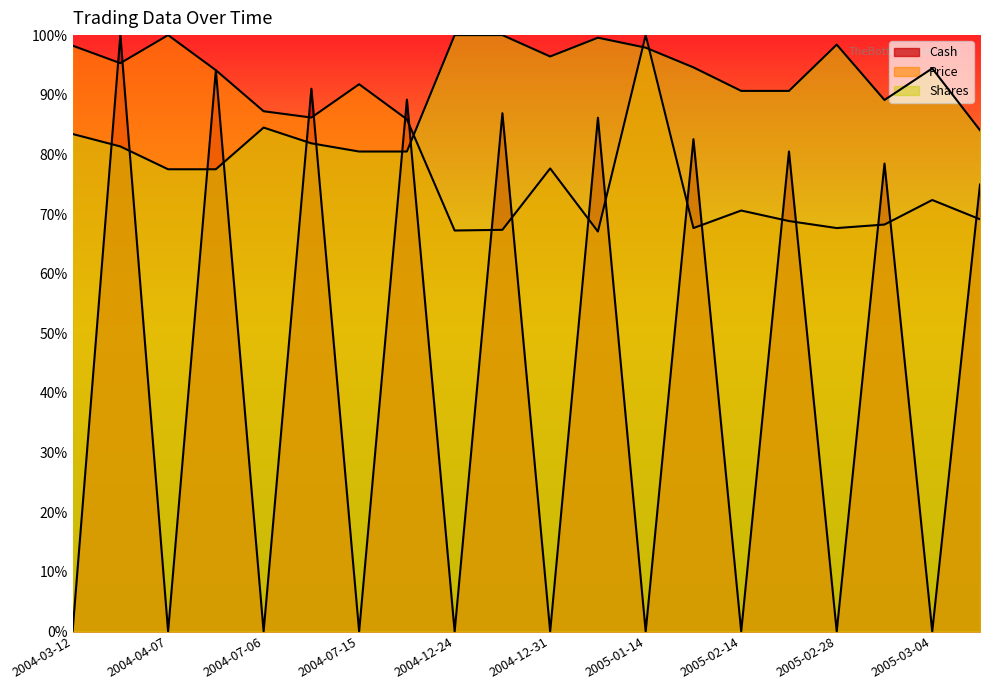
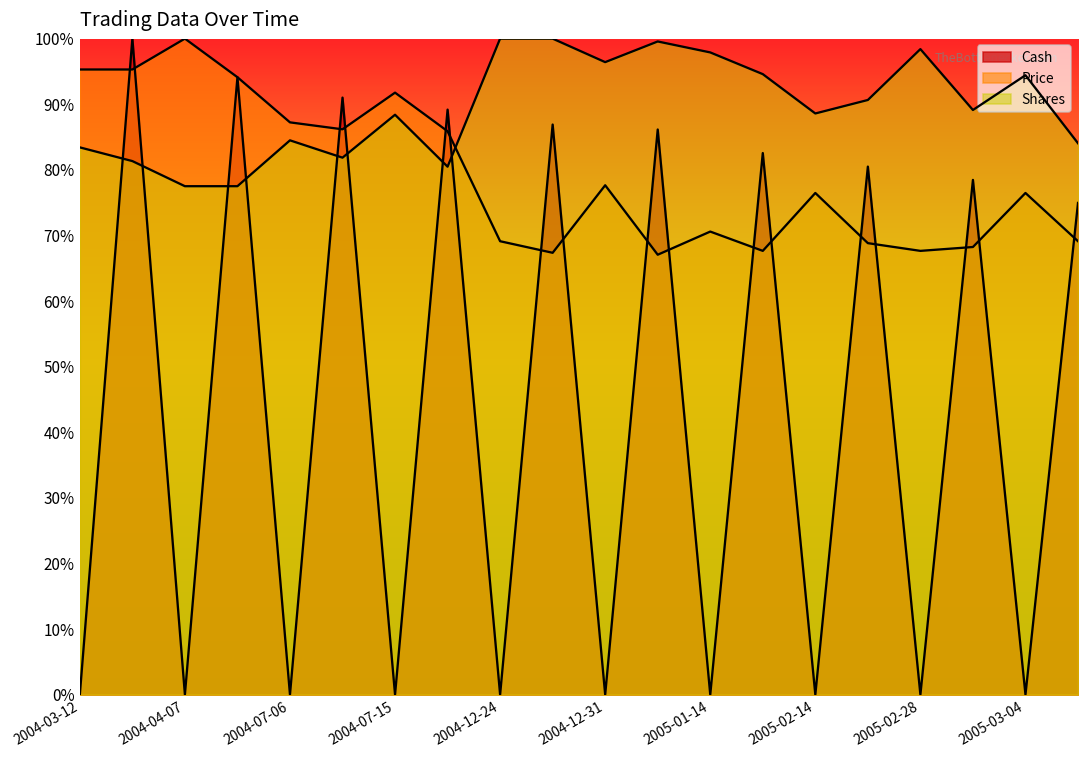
Price, 2004-03-12: 98% -> 95%
Shares, 2004-07-15: 80% -> 88%
Price, 2004-12-24: 67% -> 69%
Price, 2005-01-14: 100% -> 71%
Price, 2005-02-14: 71% -> 76%
Shares, 2005-02-14: 91% -> 89%
Price, 2005-03-04: 72% -> 76%
